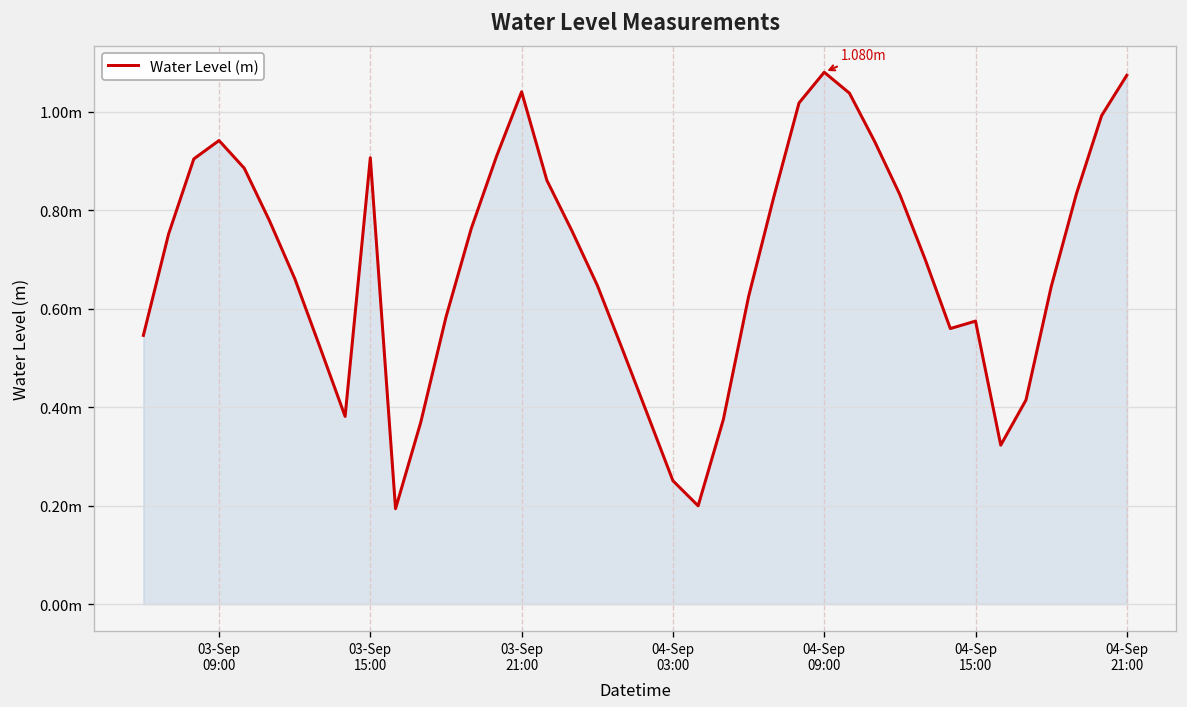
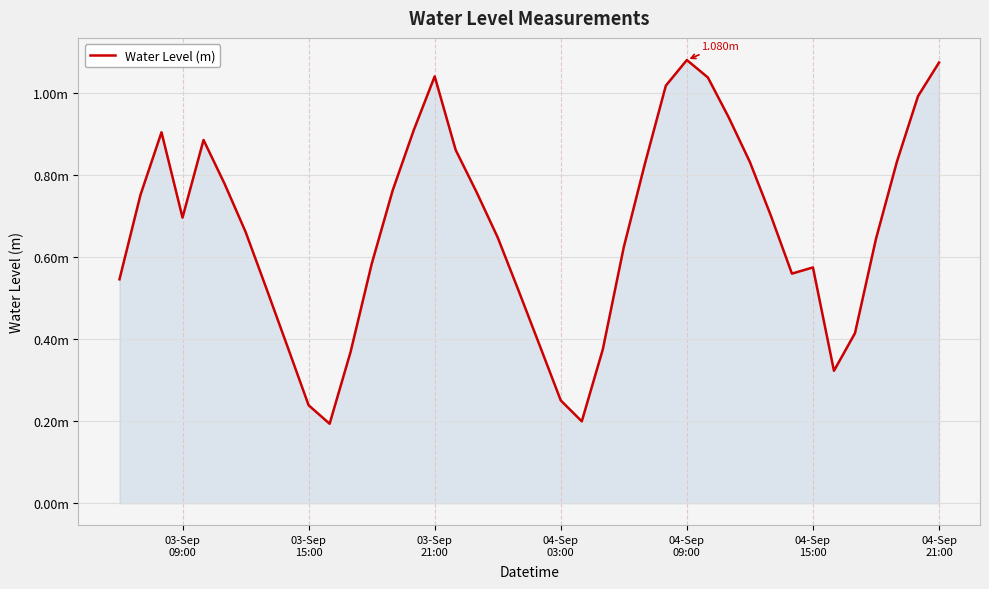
03-Sep 09:00: 0.94m -> 0.70m
03-Sep 15:00: 0.91m -> 0.24m
